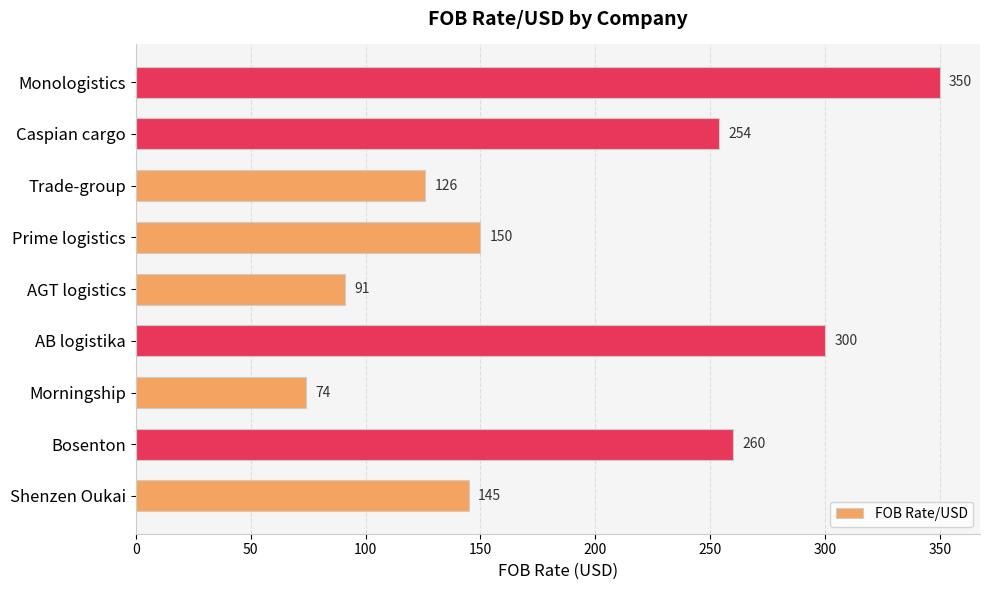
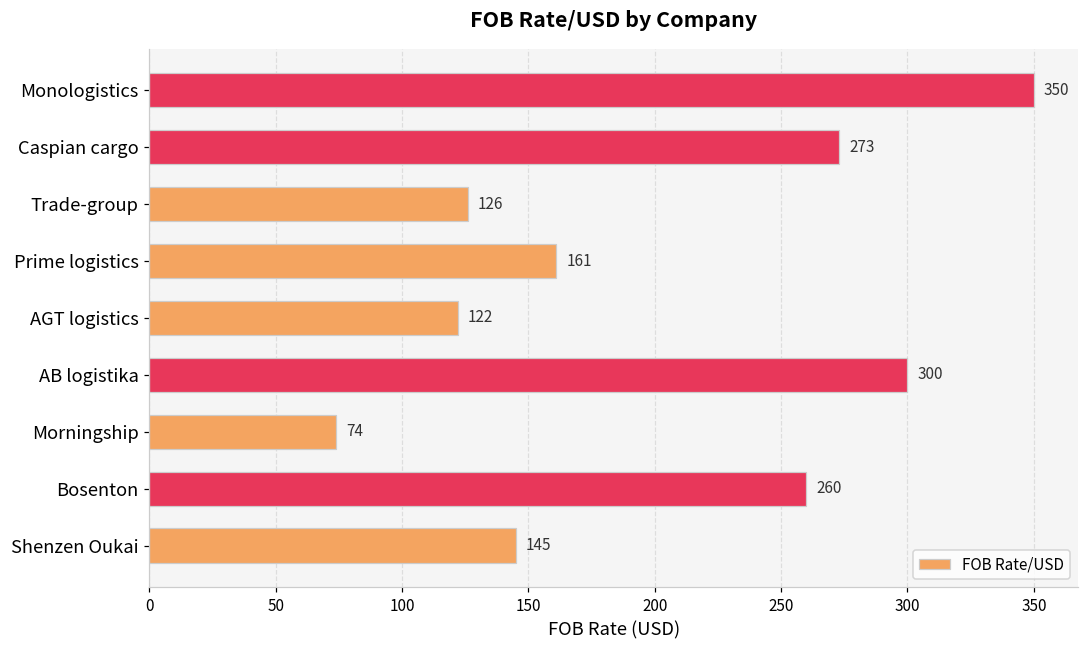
Caspian cargo: 254 -> 273
Prime logistics: 150 -> 161
AGT logistics: 91 -> 122
